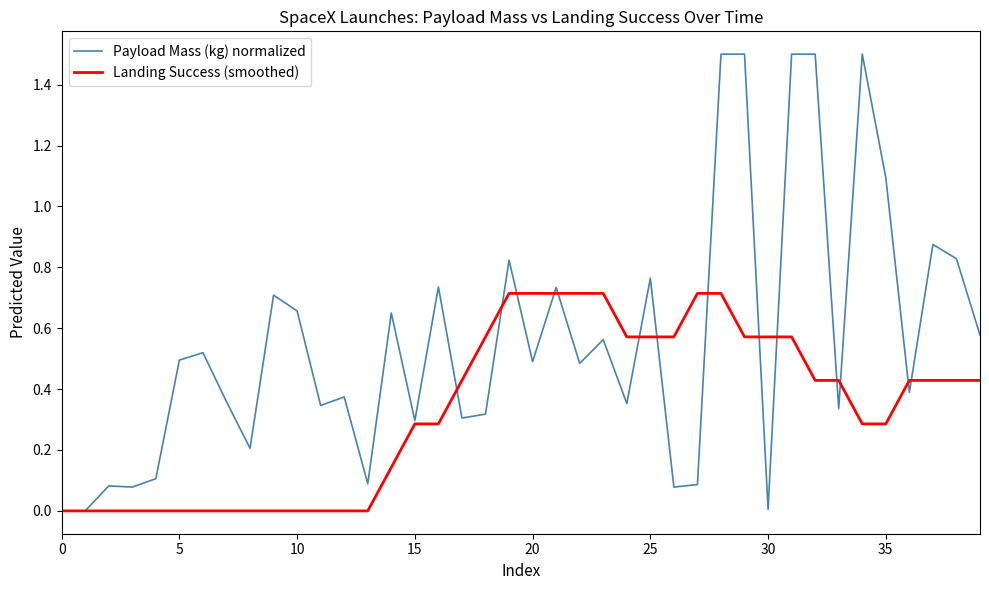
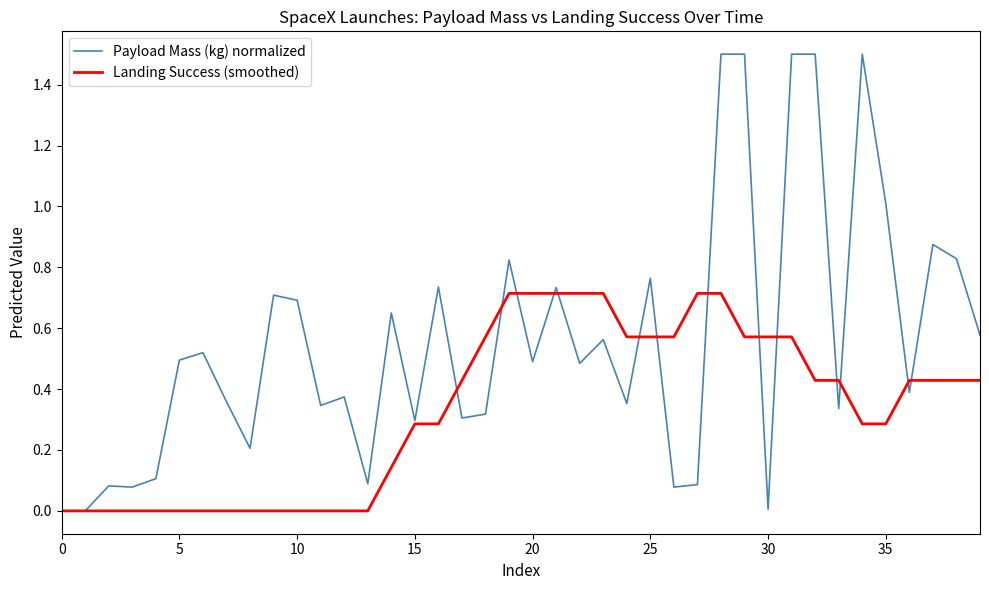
Payload Mass (kg) normalized, 10: 0.66 -> 0.69
Payload Mass (kg) normalized, 35: 1.09 -> 1.01
